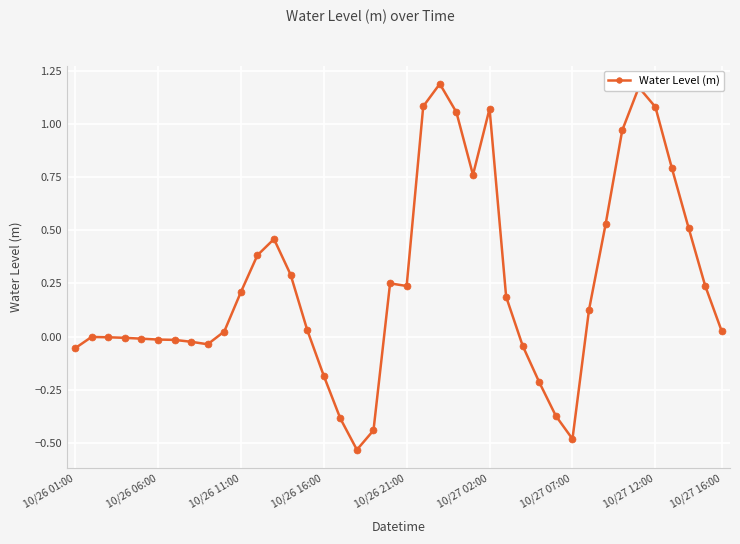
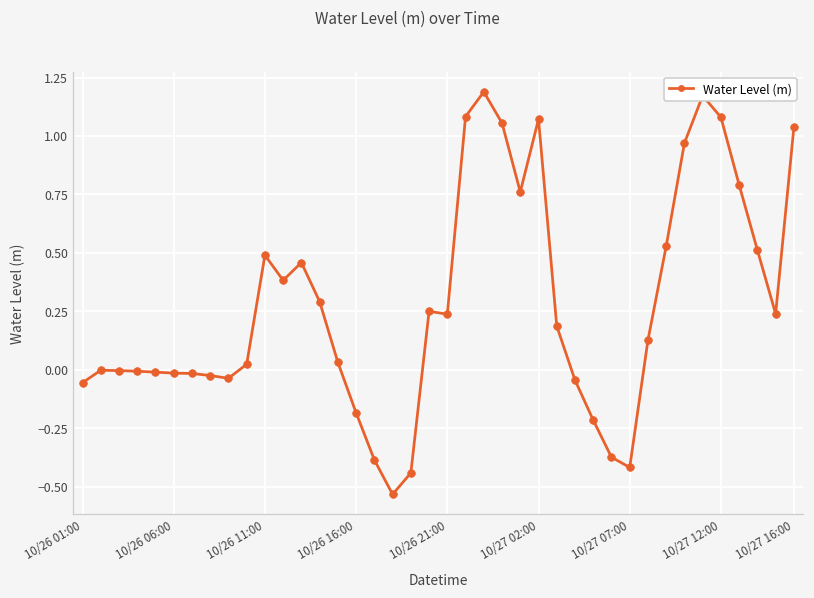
10/26 11:00: 0.21 -> 0.49
10/27 07:00: -0.48 -> -0.42
10/27 16:00: 0.03 -> 1.04
